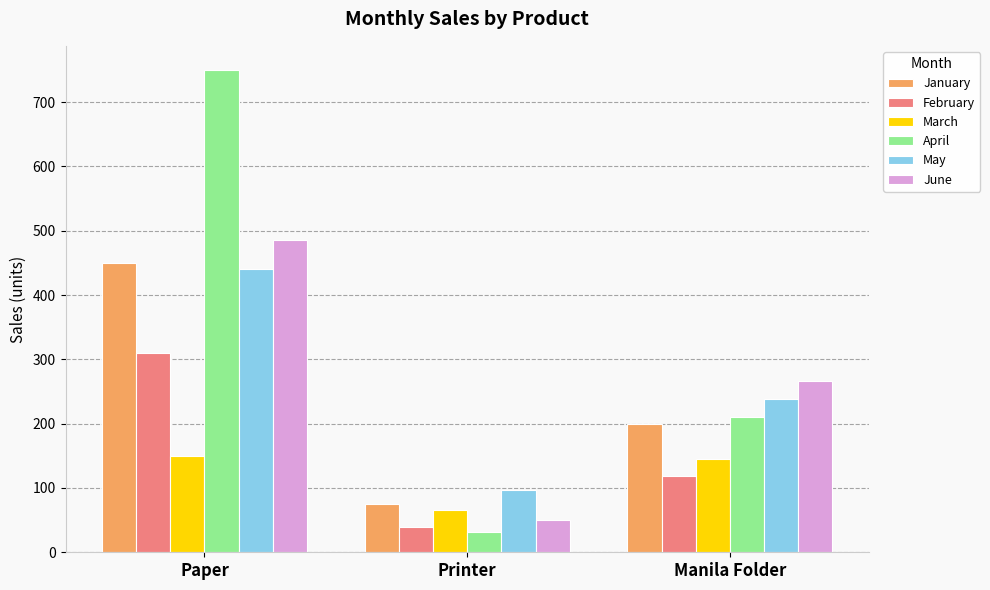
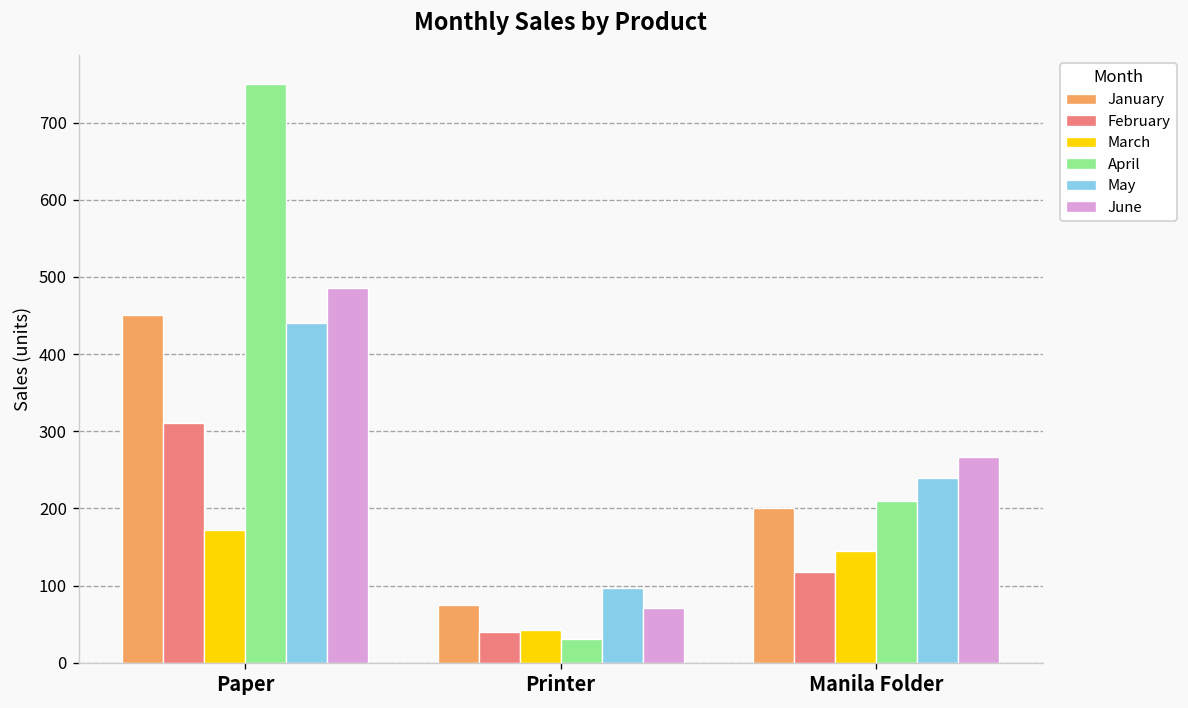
March, Paper: 150 -> 170
March, Printer: 70 -> 40
June, Printer: 50 -> 70
